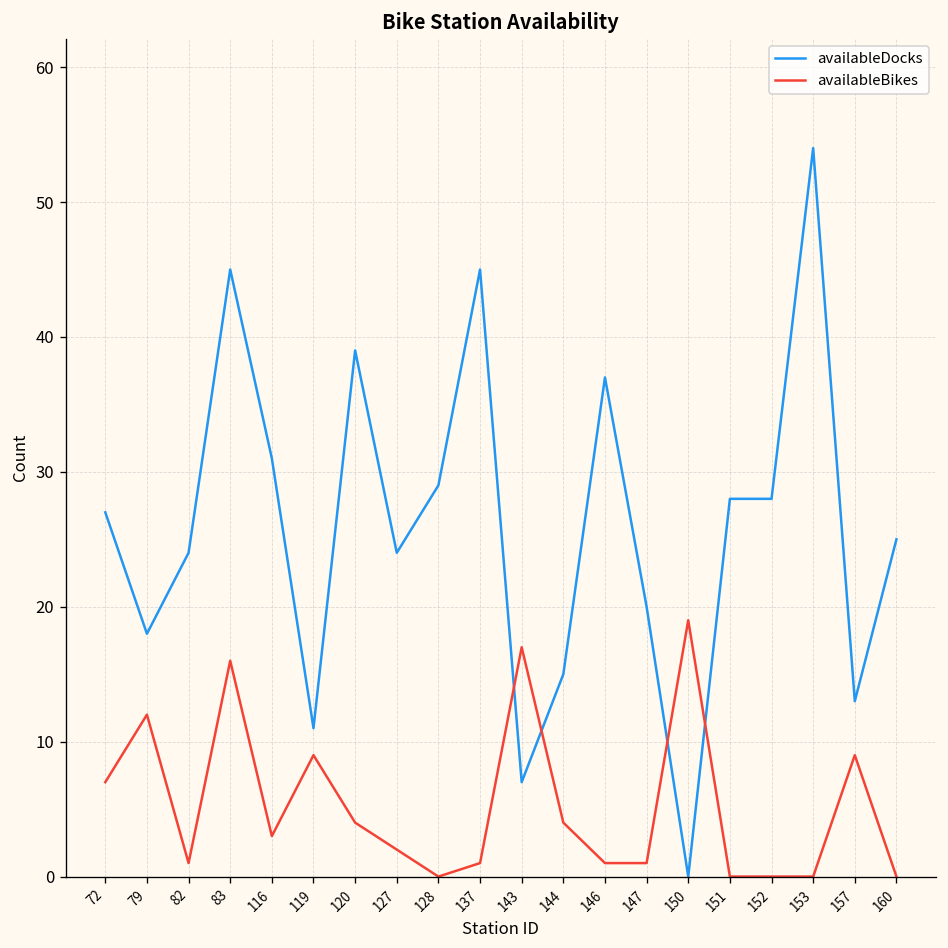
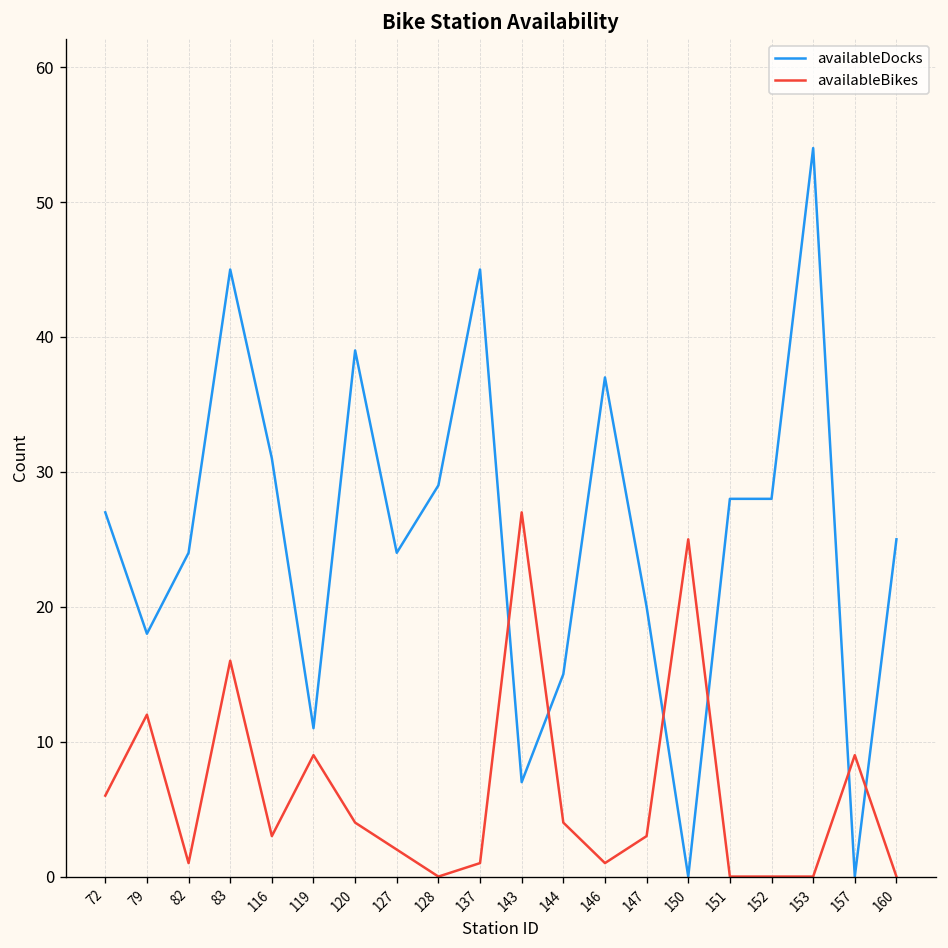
availableBikes, 72: 7 -> 6
availableBikes, 143: 17 -> 27
availableBikes, 147: 1 -> 3
availableBikes, 150: 19 -> 25
availableDocks, 157: 13 -> 0
